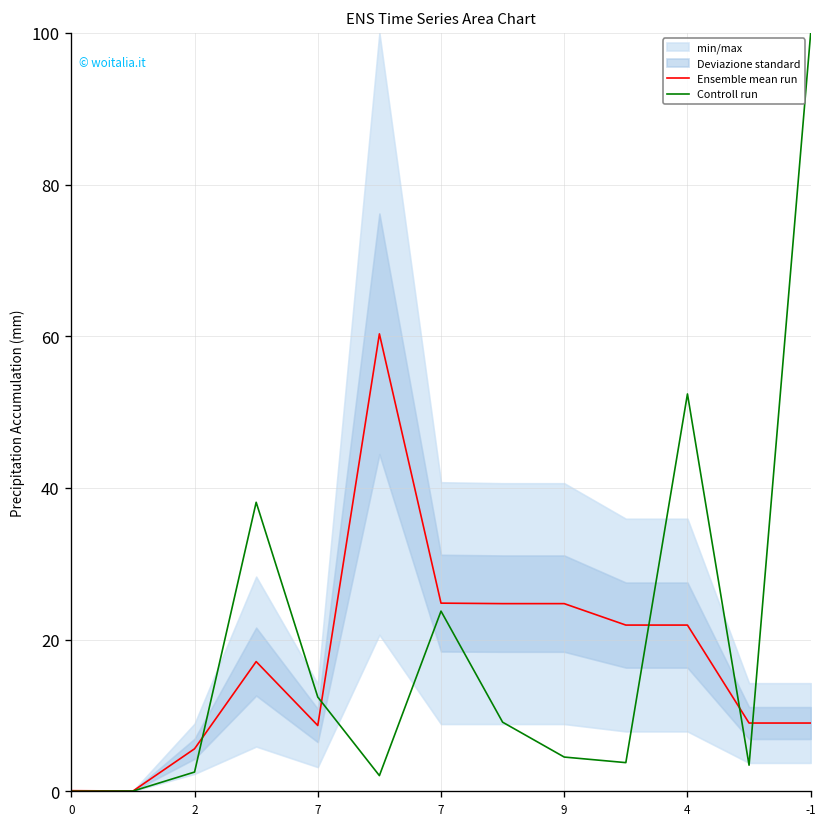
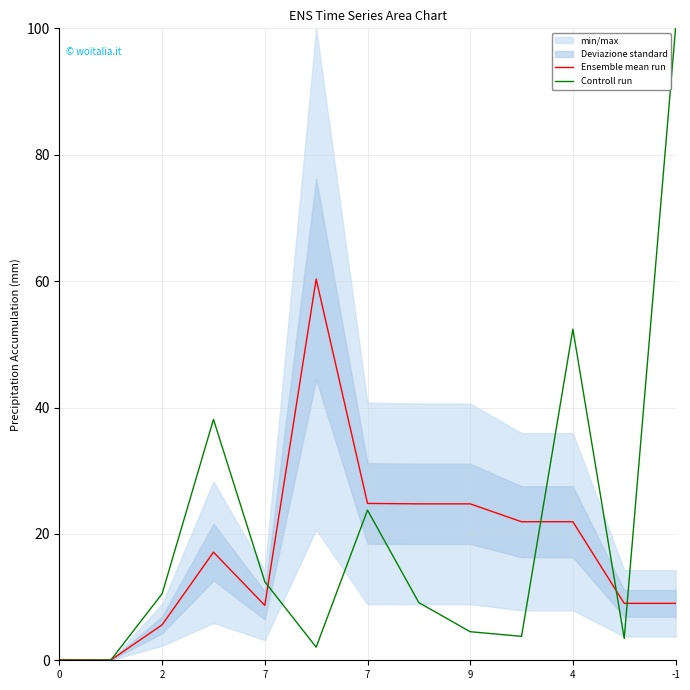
Controll run, 2: 3 -> 11
